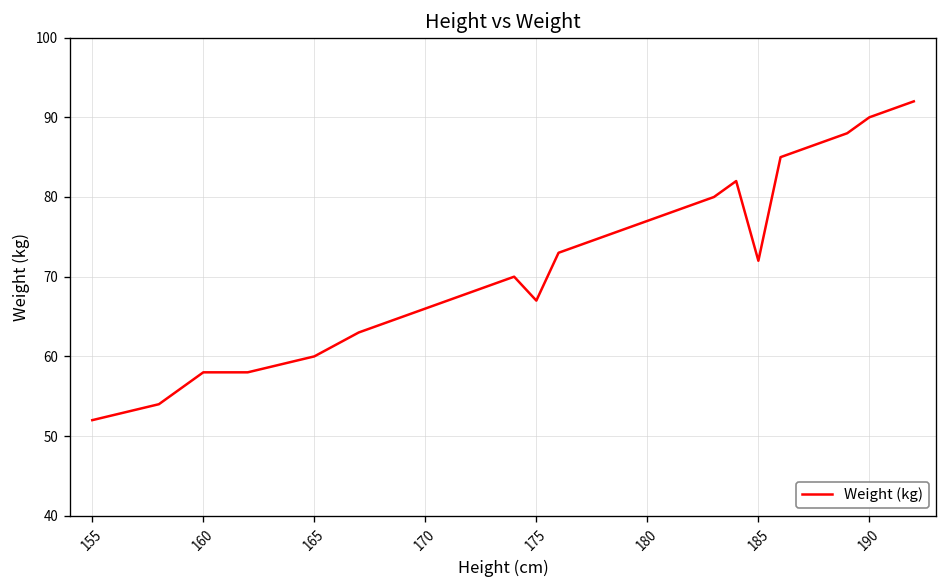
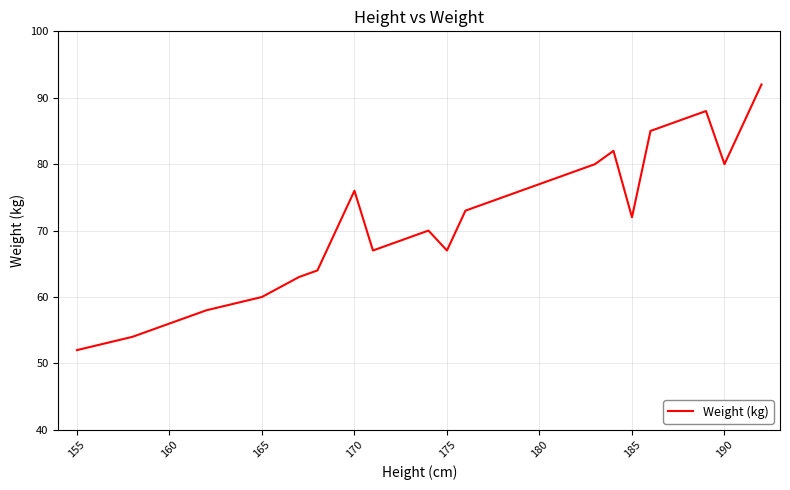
160: 58 -> 56
170: 66 -> 76
190: 90 -> 80
